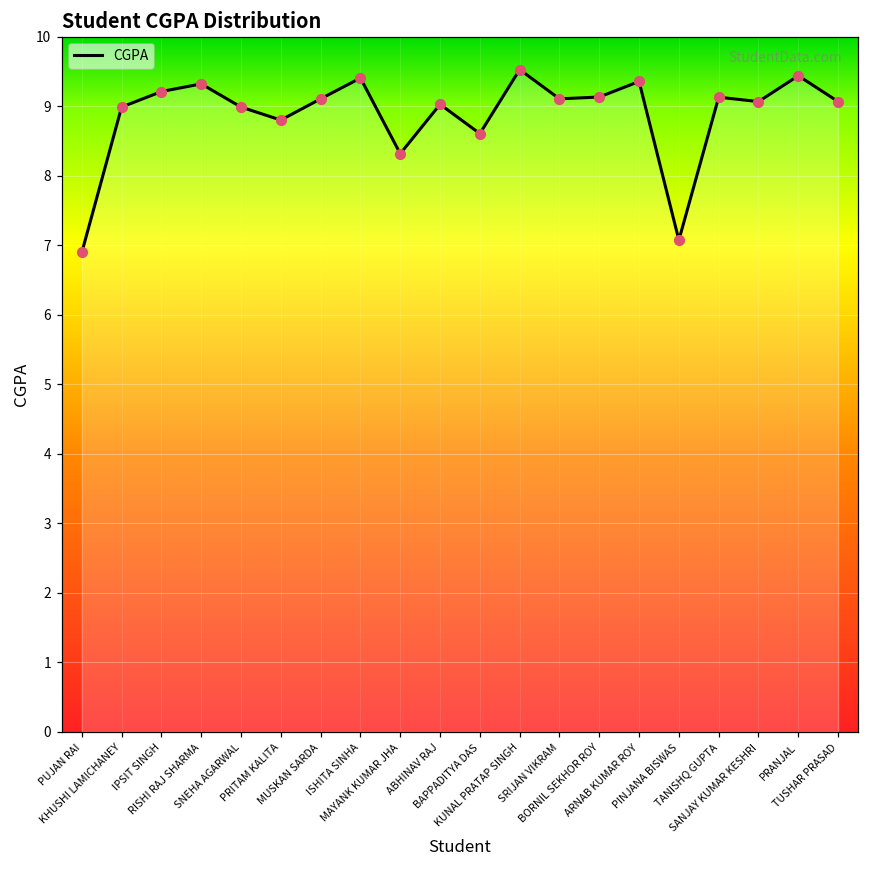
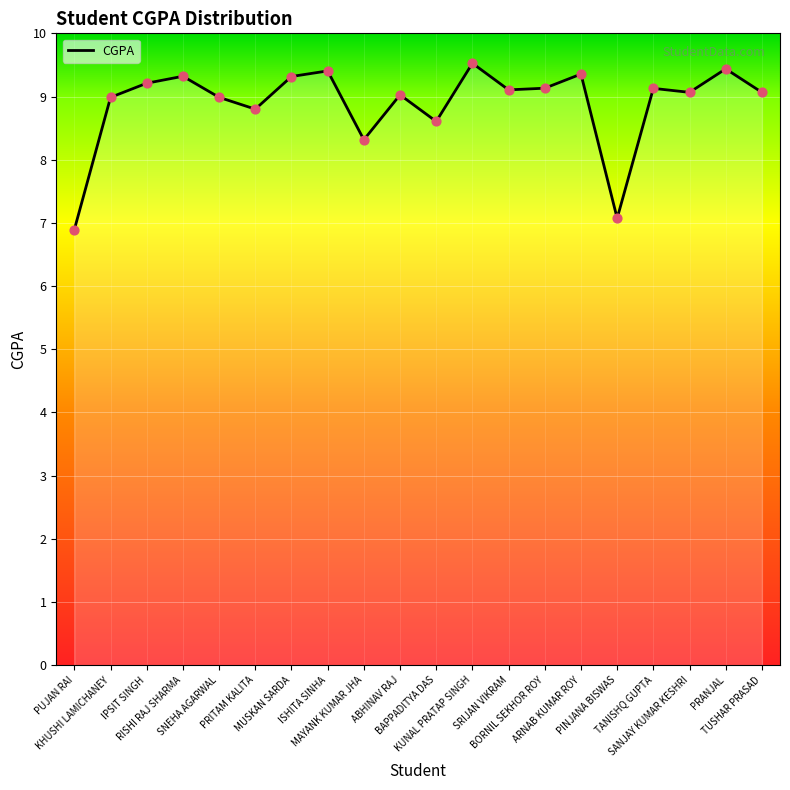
MUSKAN SARDA: 9.1 -> 9.3
